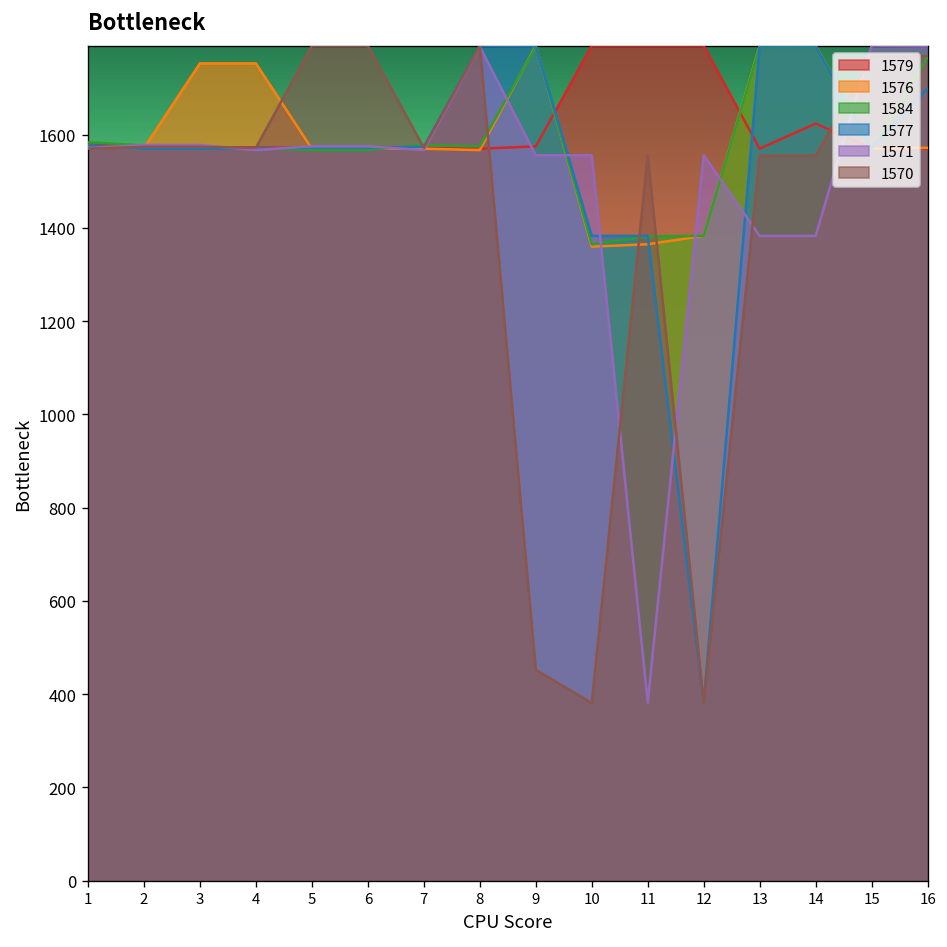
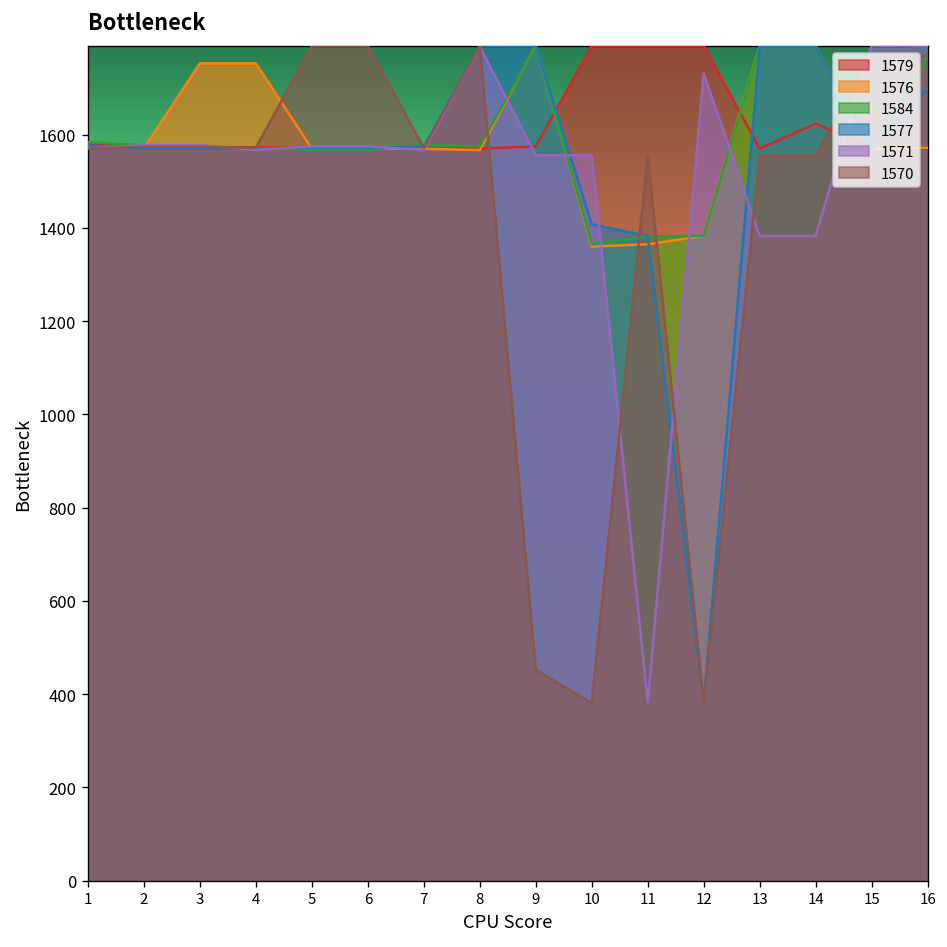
1577, 10: 1380 -> 1410
1571, 12: 1560 -> 1730
